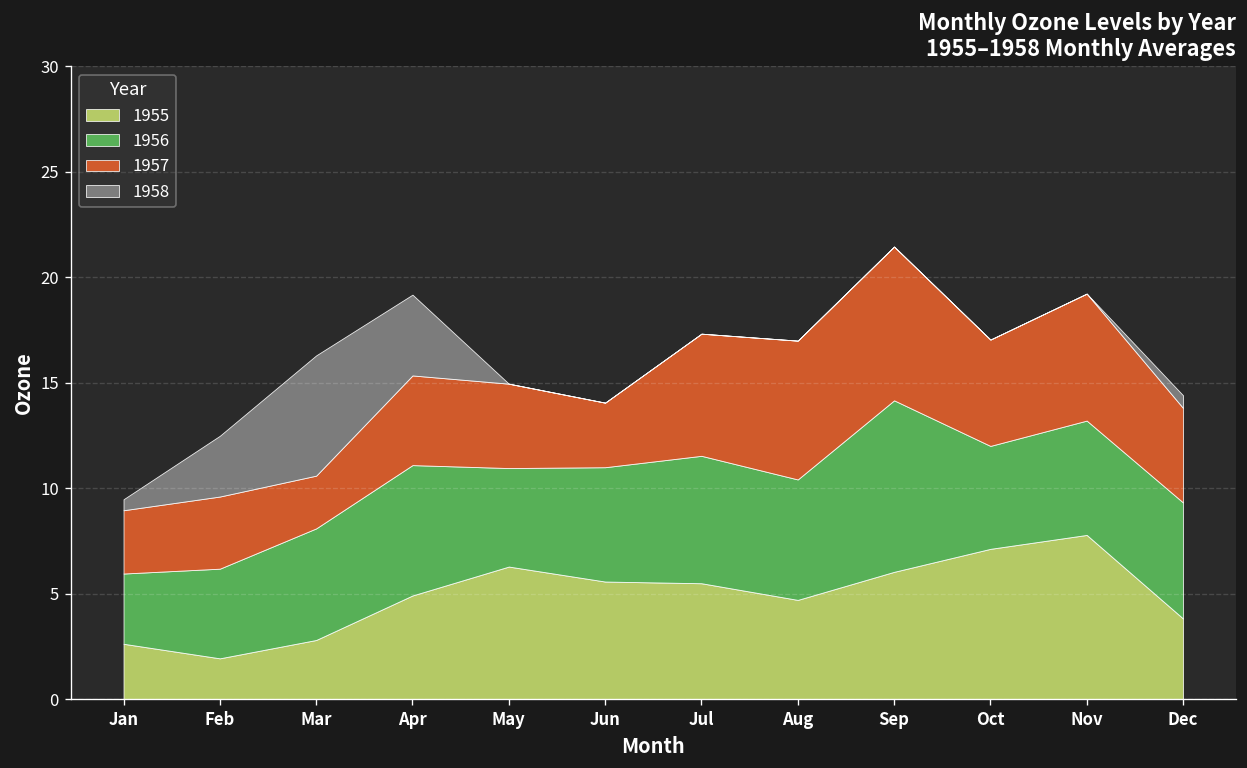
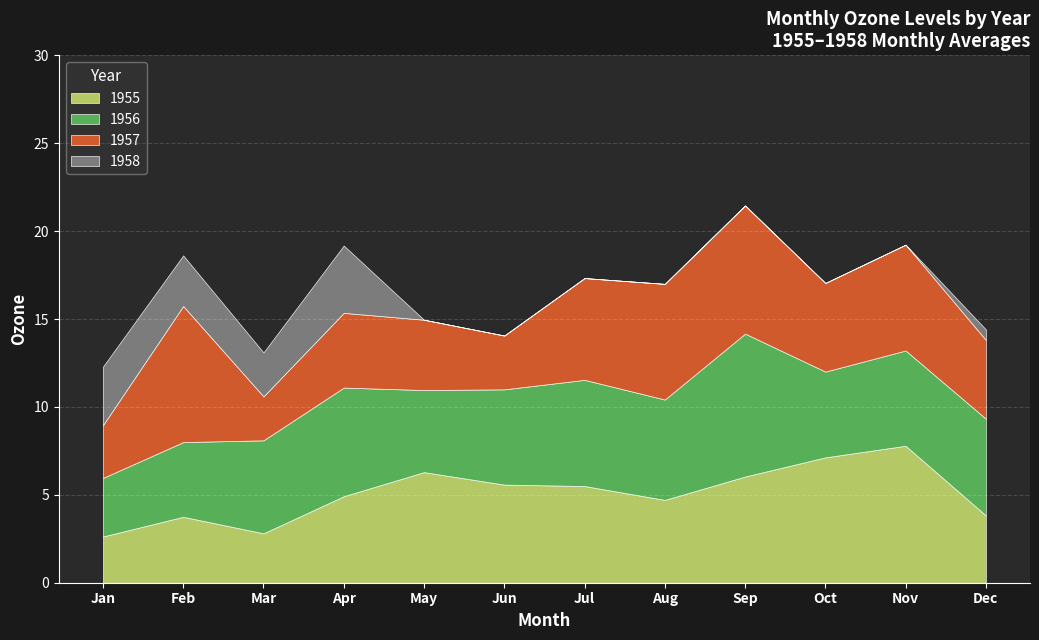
1958, Jan: 0.5 -> 3.3
1955, Feb: 1.9 -> 3.8
1957, Feb: 3.4 -> 7.7
1958, Mar: 5.7 -> 2.5
